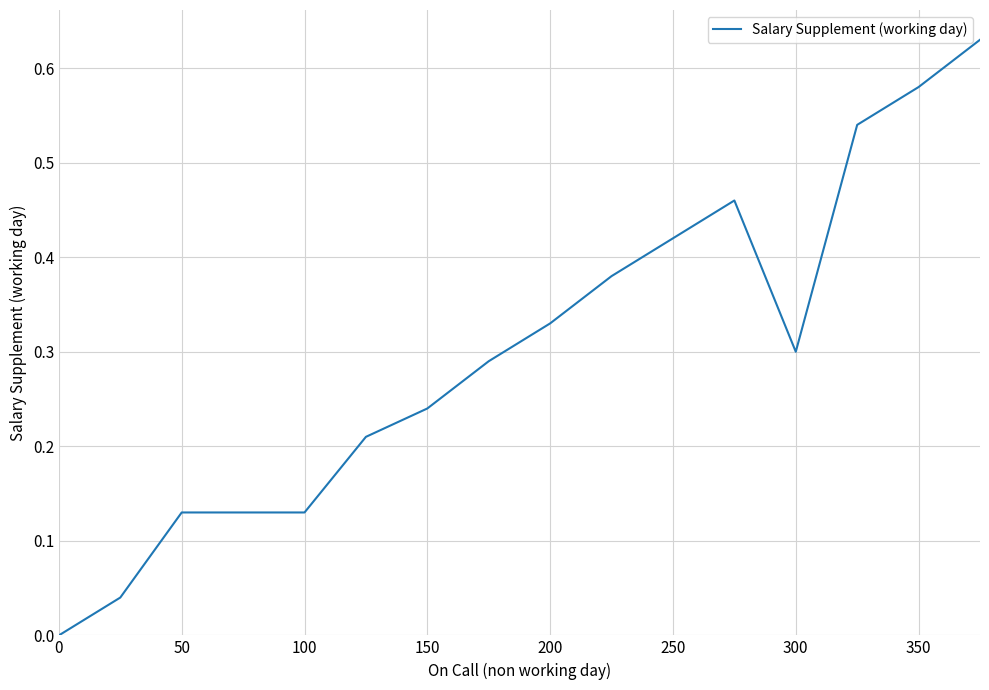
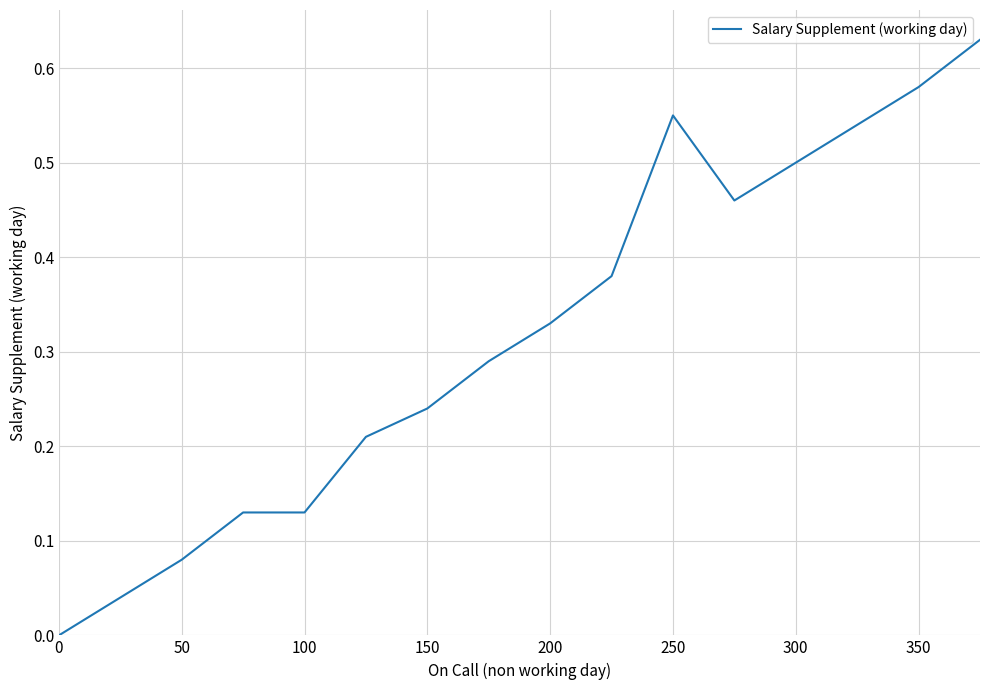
50: 0.13 -> 0.08
250: 0.42 -> 0.55
300: 0.3 -> 0.5
